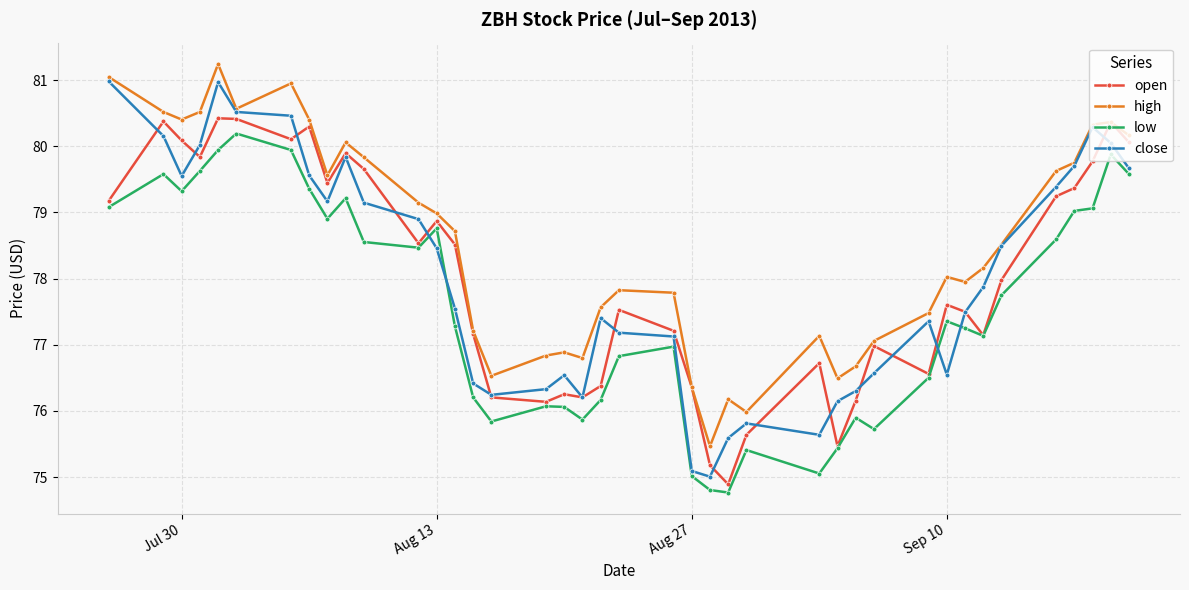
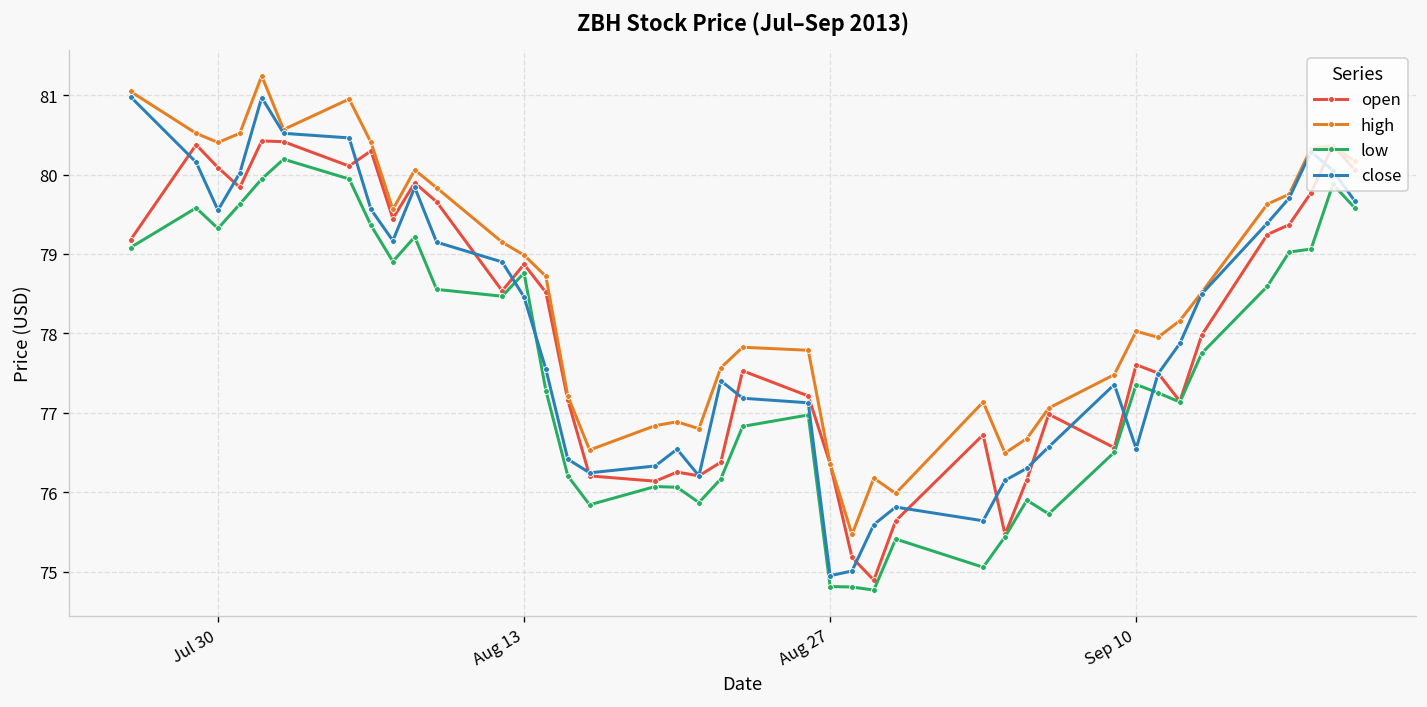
low, Aug 27: 75.0 -> 74.8
close, Aug 27: 75.1 -> 74.9
